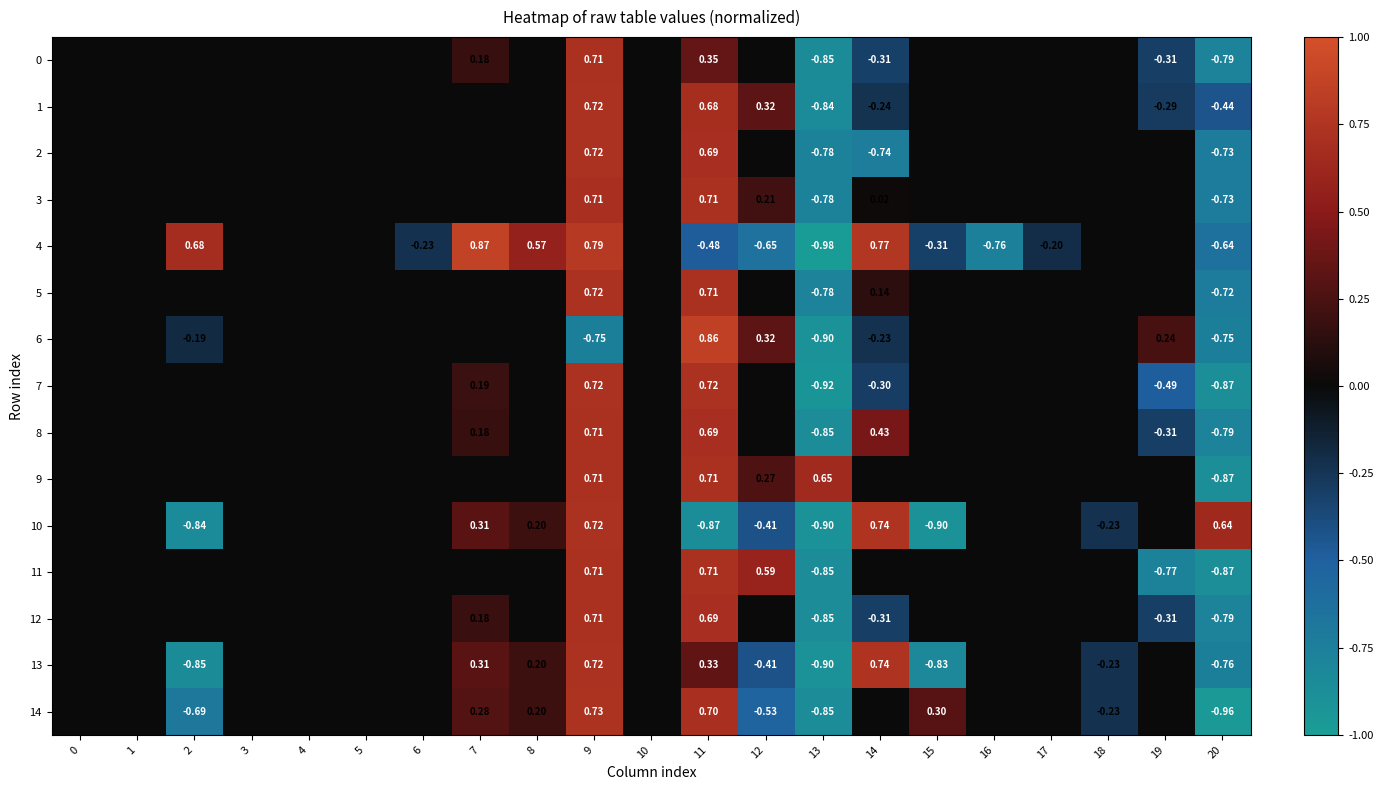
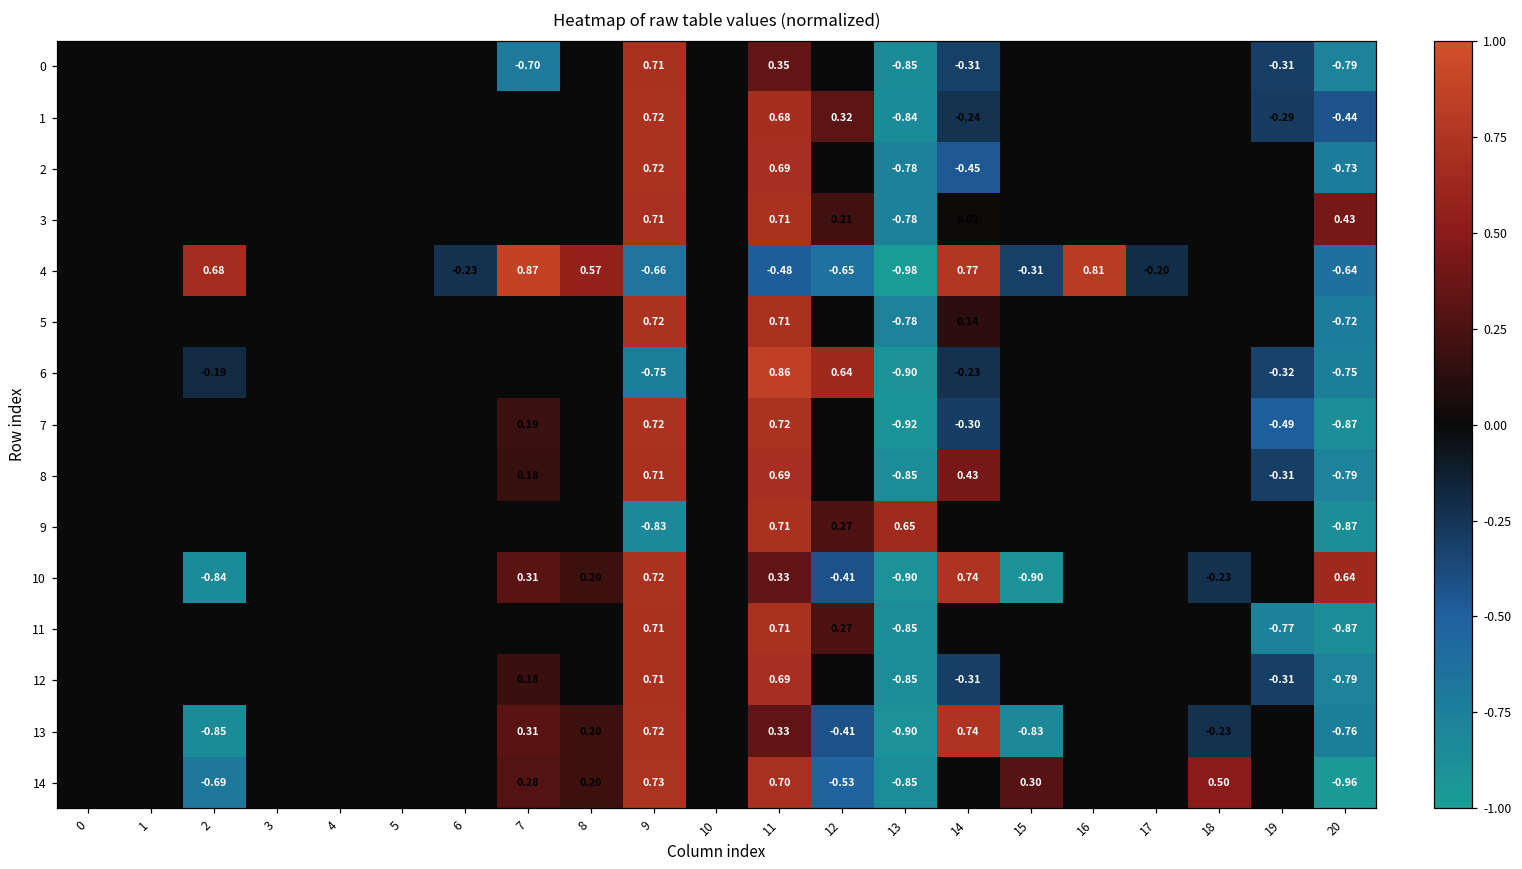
0, 7: 0.18 -> -0.70
2, 14: -0.74 -> -0.45
3, 20: -0.73 -> 0.43
4, 9: 0.79 -> -0.66
4, 16: -0.76 -> 0.81
6, 12: 0.32 -> 0.64
6, 19: 0.24 -> -0.32
9, 9: 0.71 -> -0.83
10, 11: -0.87 -> 0.33
11, 12: 0.59 -> 0.27
14, 18: -0.23 -> 0.50
